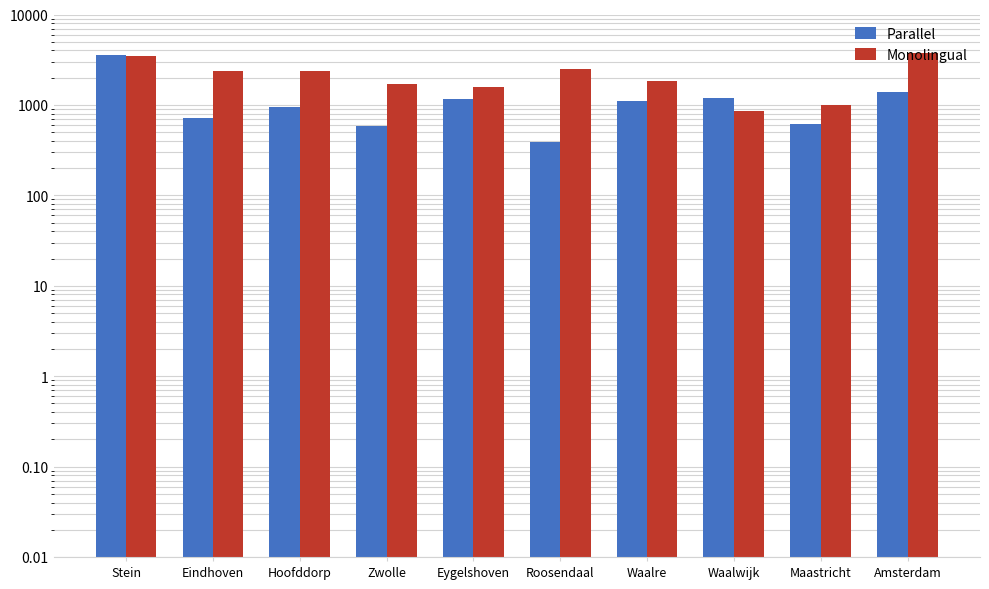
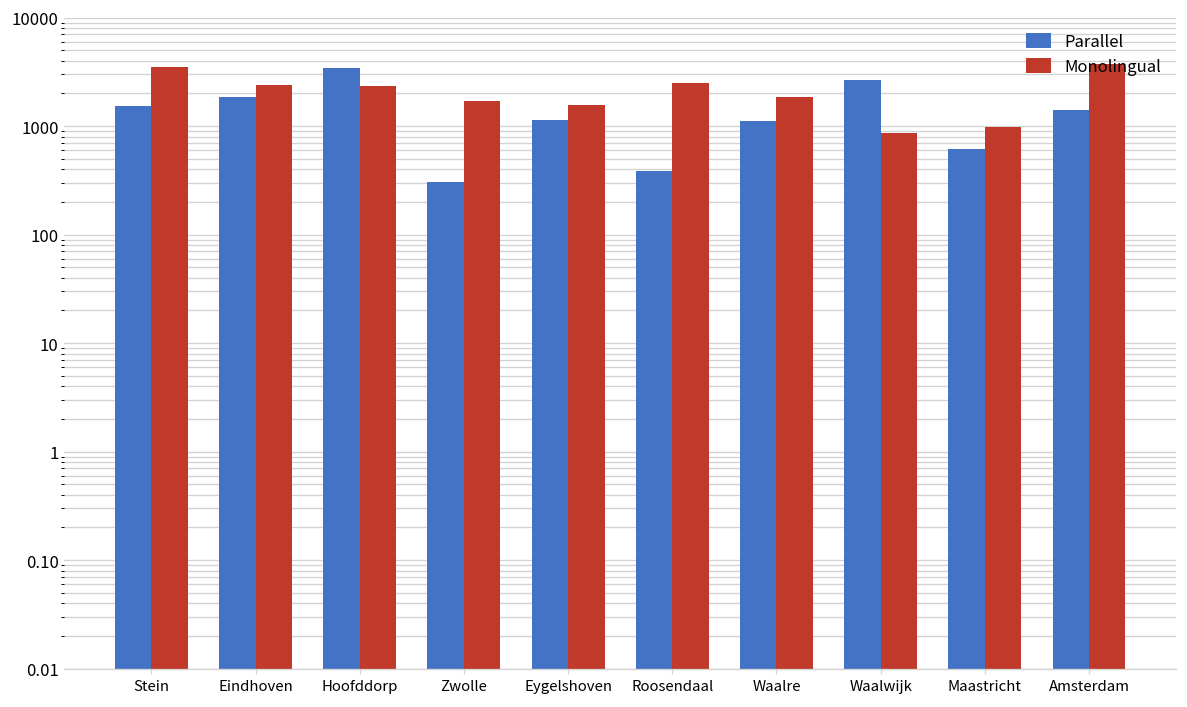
Parallel, Stein: 3500 -> 1500
Parallel, Eindhoven: 700 -> 1900
Parallel, Hoofddorp: 1000 -> 3400
Parallel, Zwolle: 600 -> 300
Parallel, Waalwijk: 1200 -> 2600
